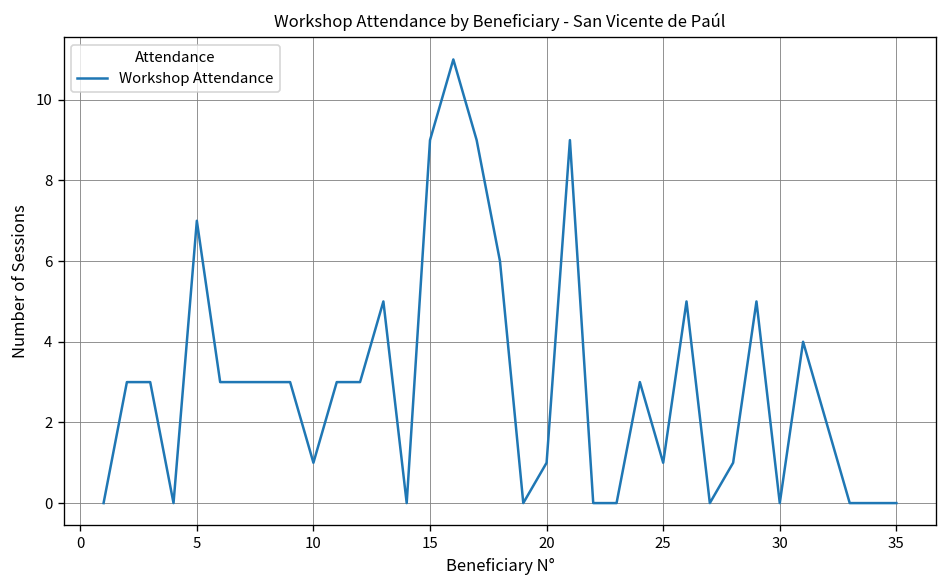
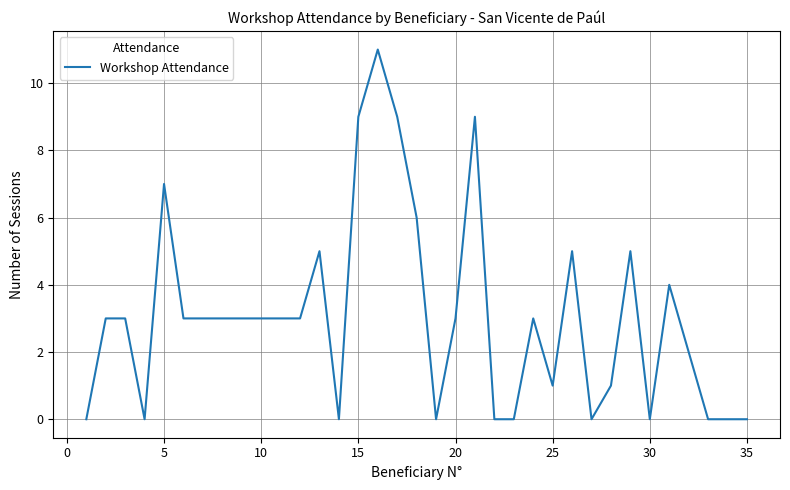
10: 1 -> 3
20: 1 -> 3
